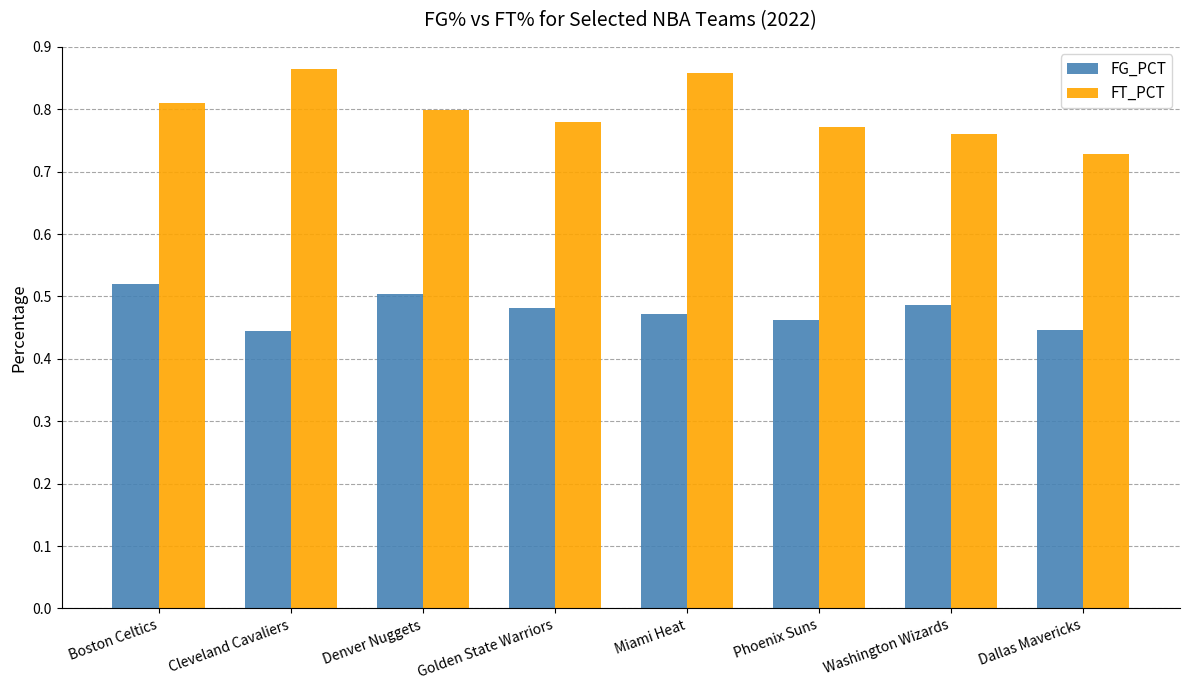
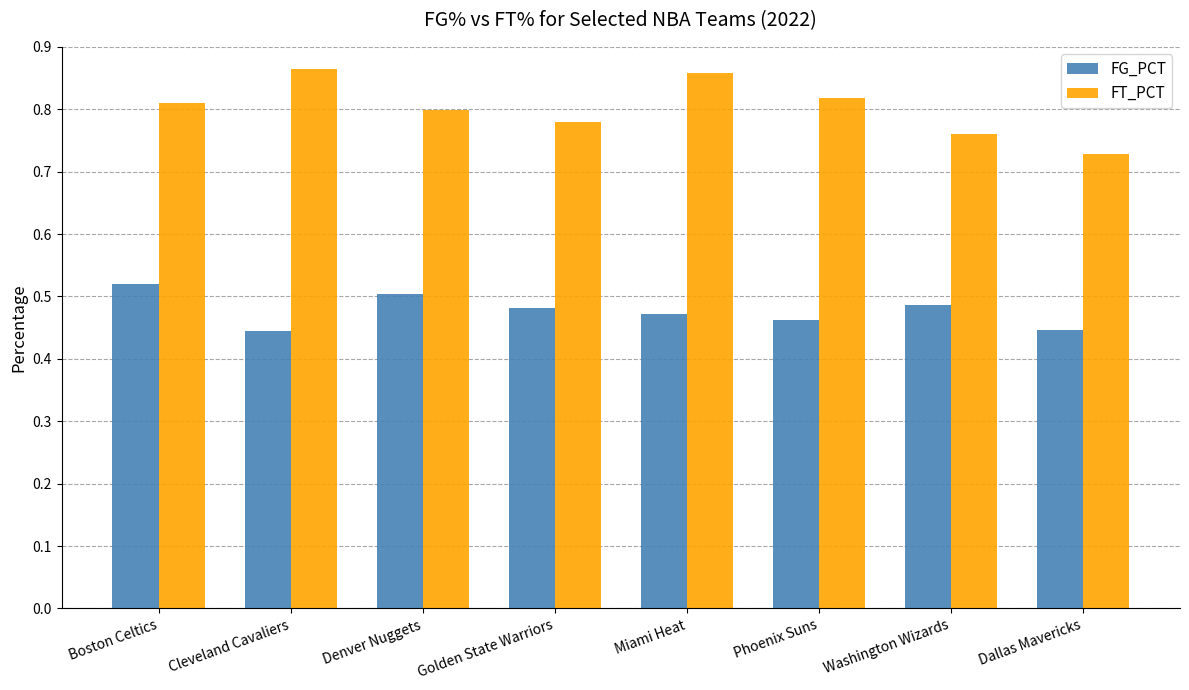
FT_PCT, Phoenix Suns: 0.77 -> 0.82
